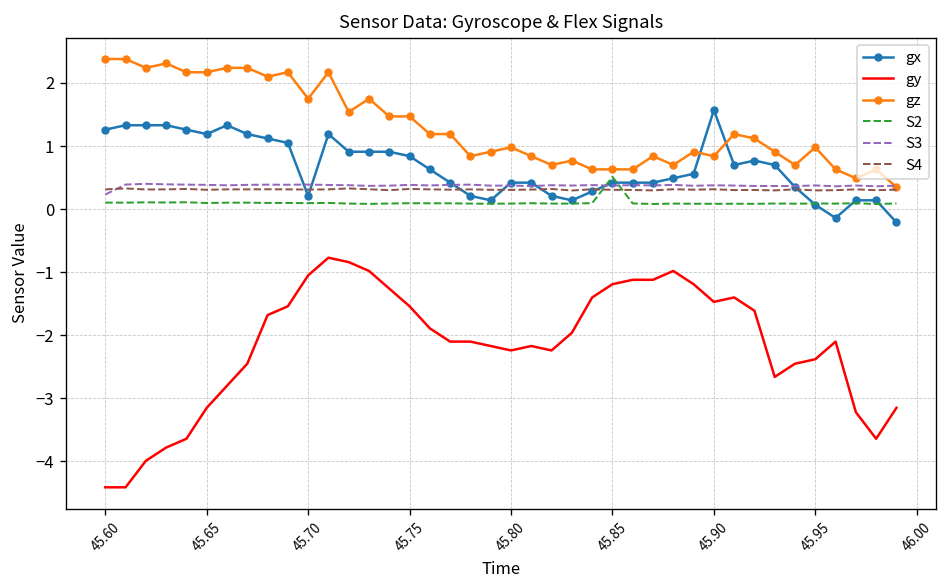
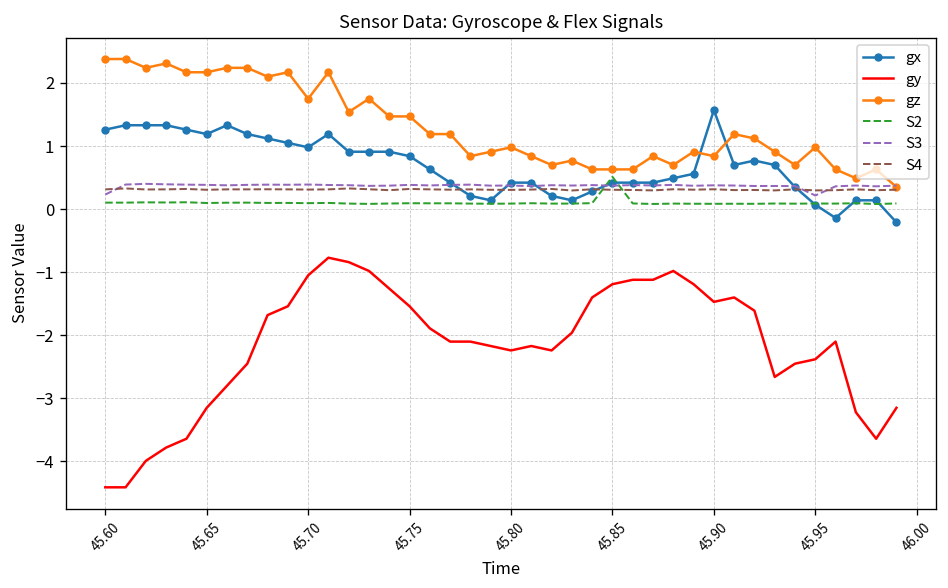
gx, 45.70: 0.2 -> 1.0
S3, 45.95: 0.4 -> 0.2
